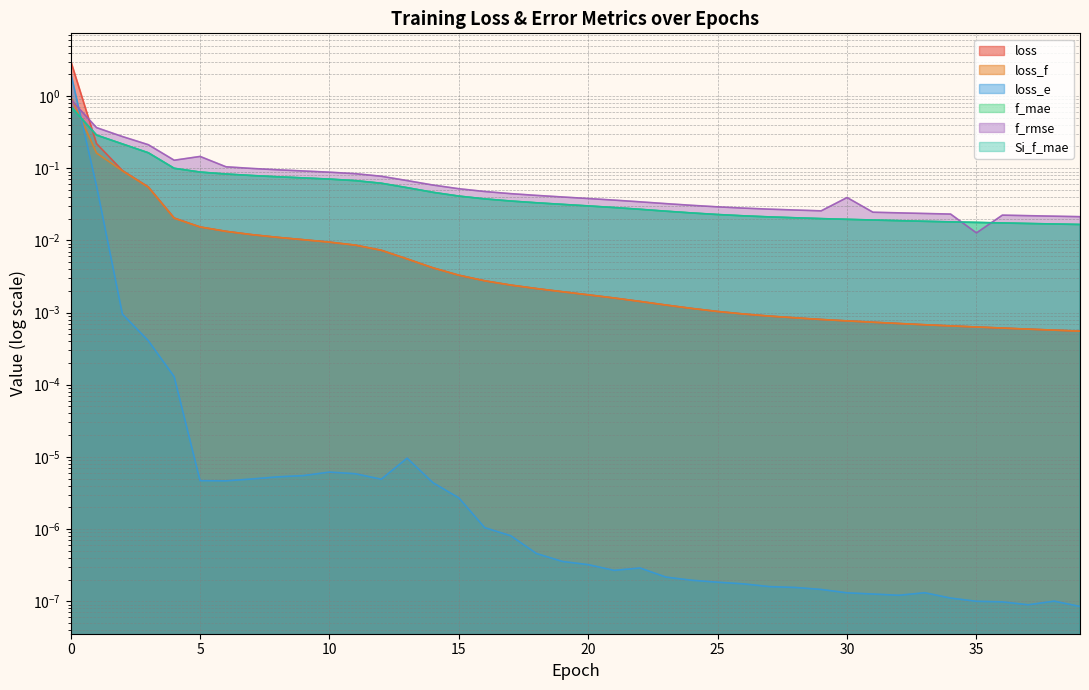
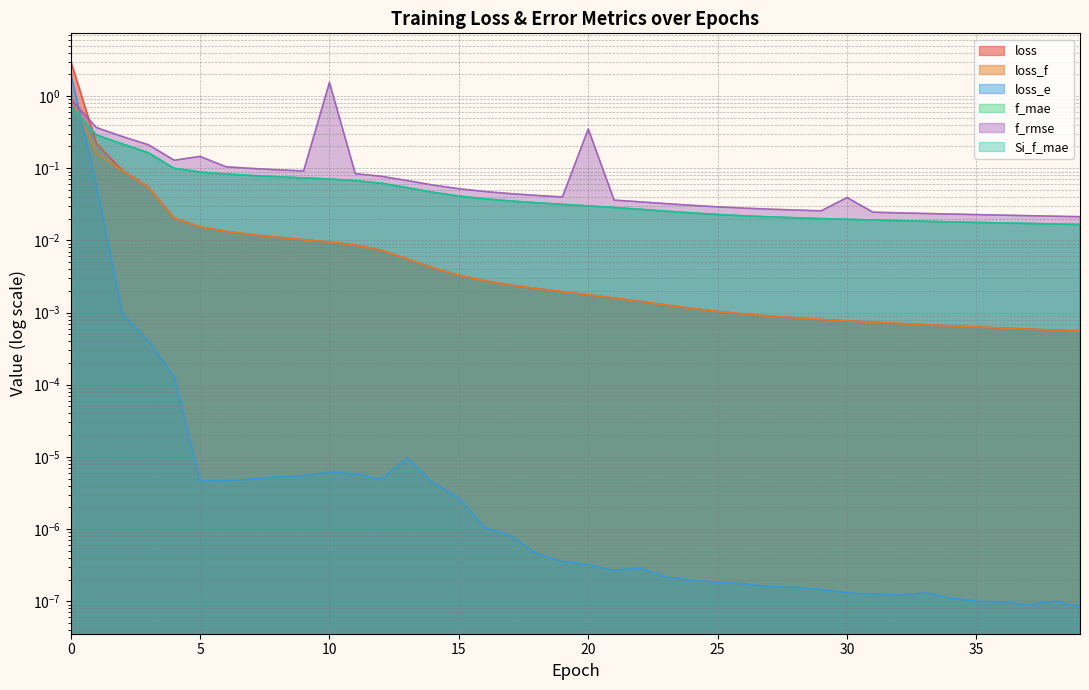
f_rmse, 10: 0.09 -> 1.5
f_rmse, 20: 0.04 -> 0.3
f_rmse, 35: 0.013 -> 0.023
